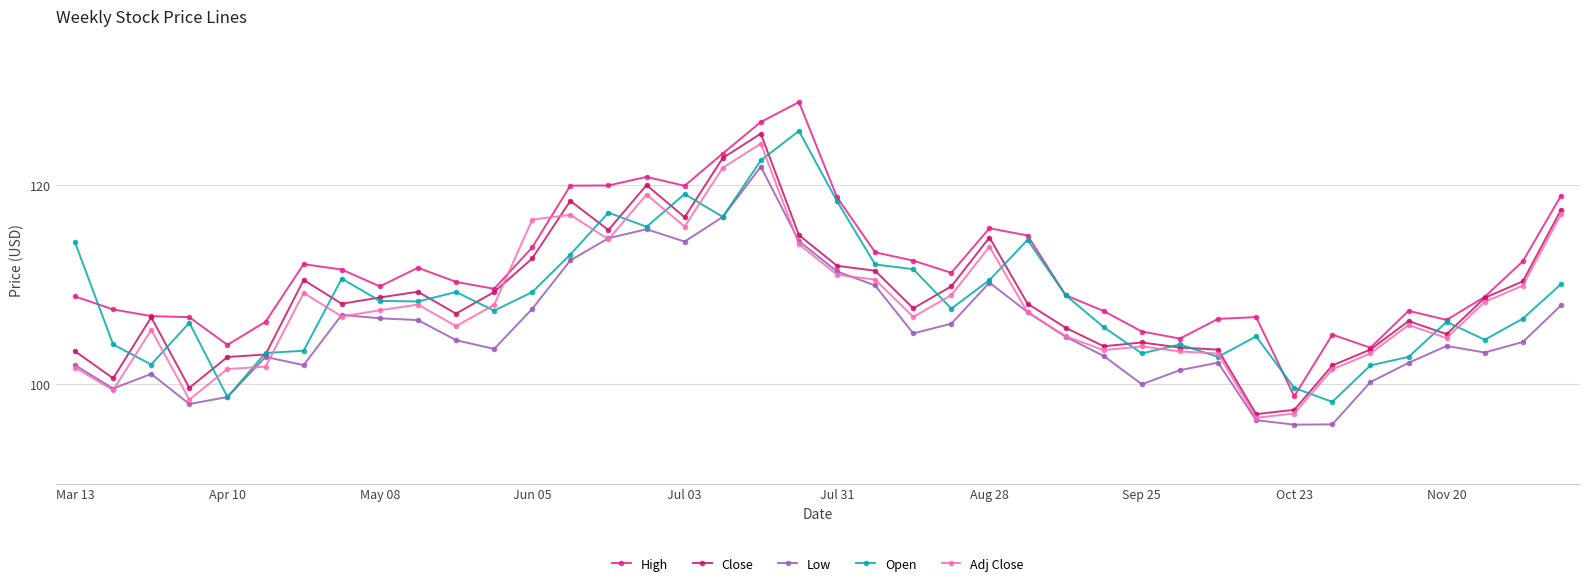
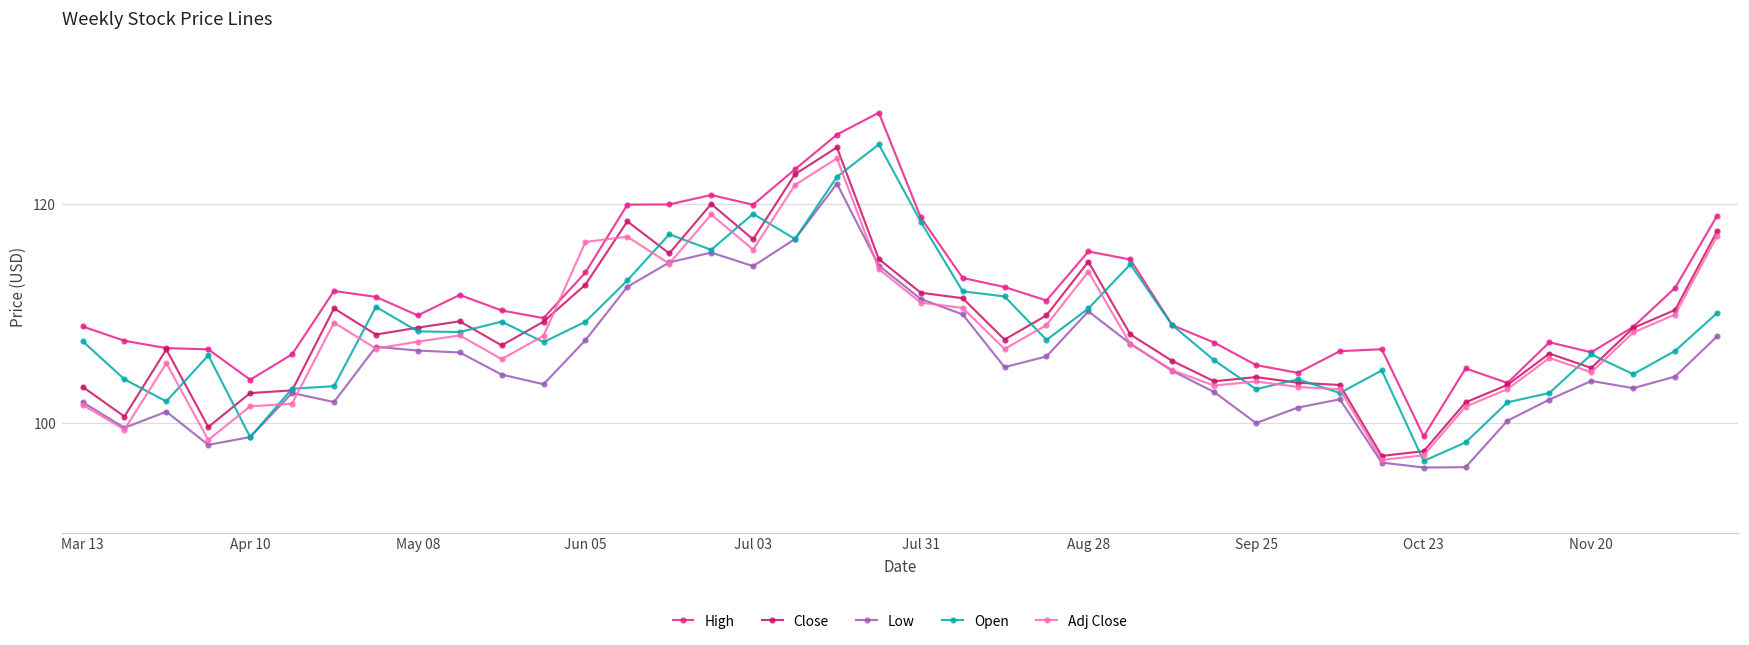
Open, Mar 13: 114 -> 107
Open, Oct 23: 100 -> 97
